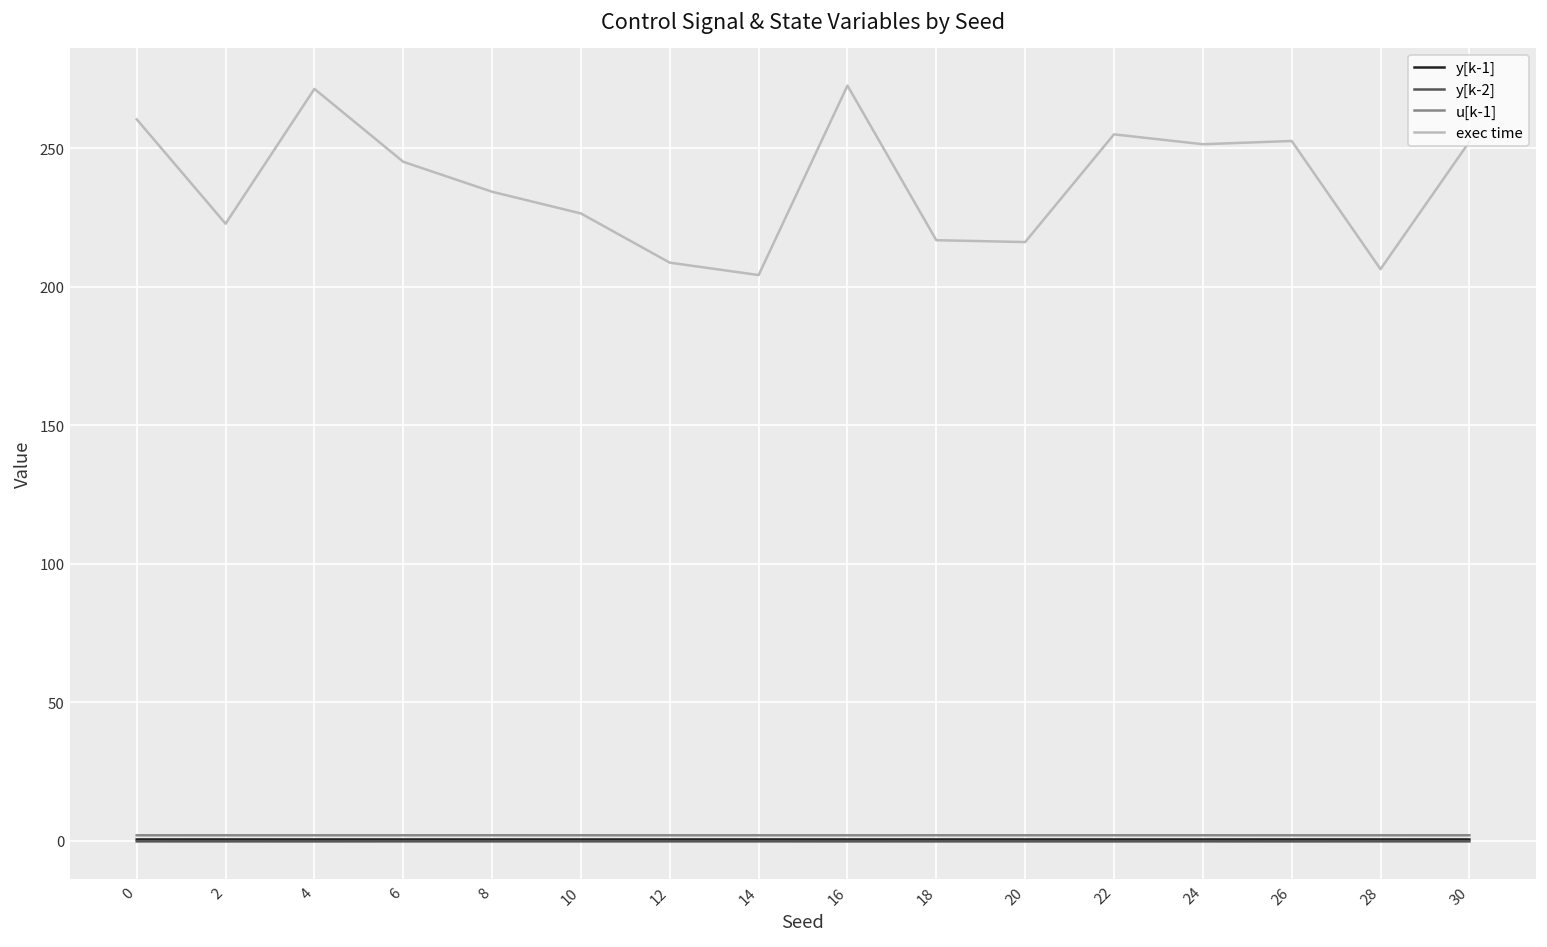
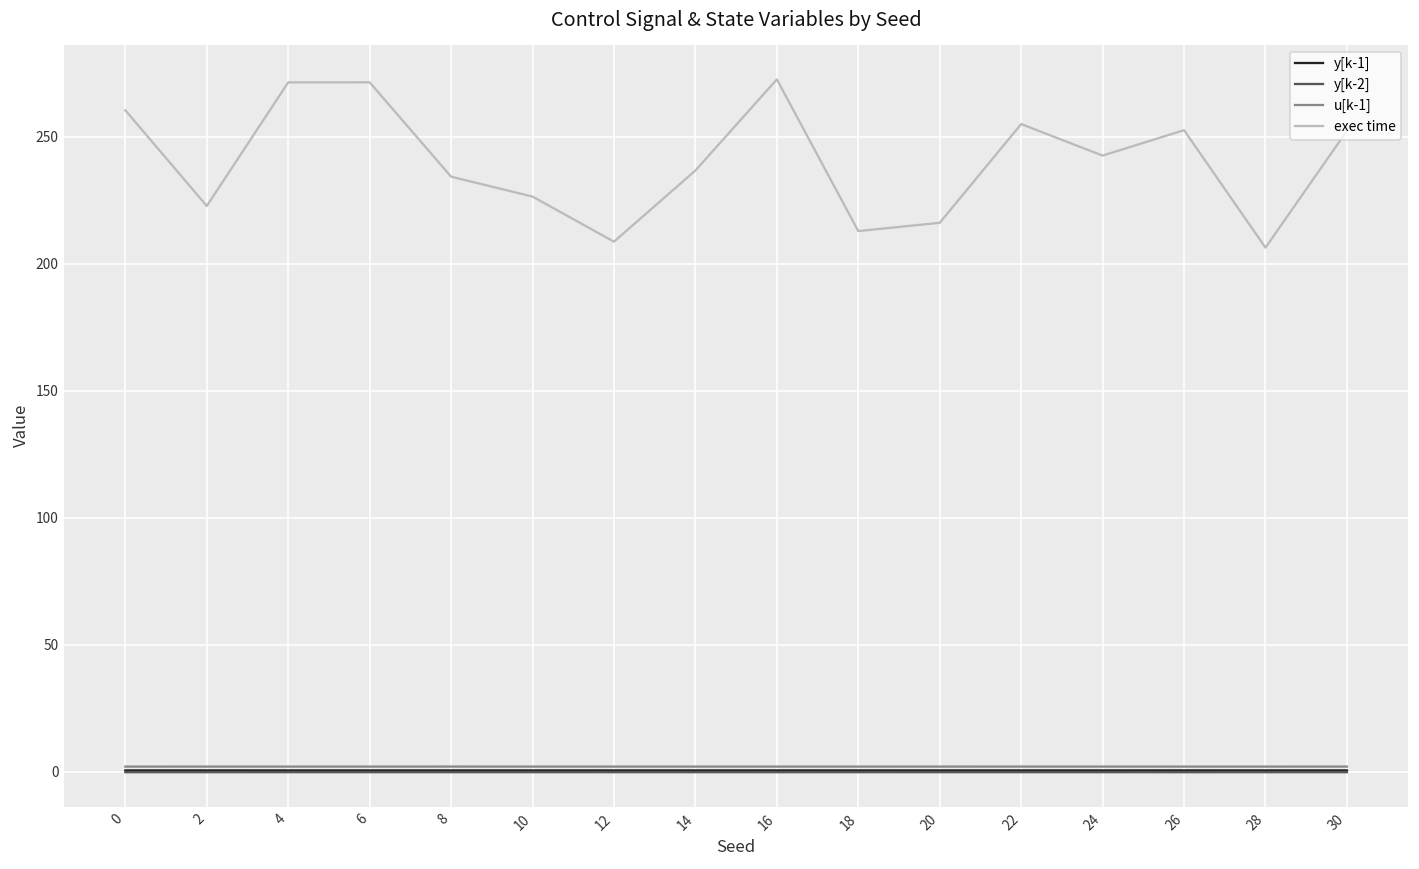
exec time, 6: 245 -> 271
exec time, 14: 204 -> 237
exec time, 18: 217 -> 213
exec time, 24: 251 -> 243
